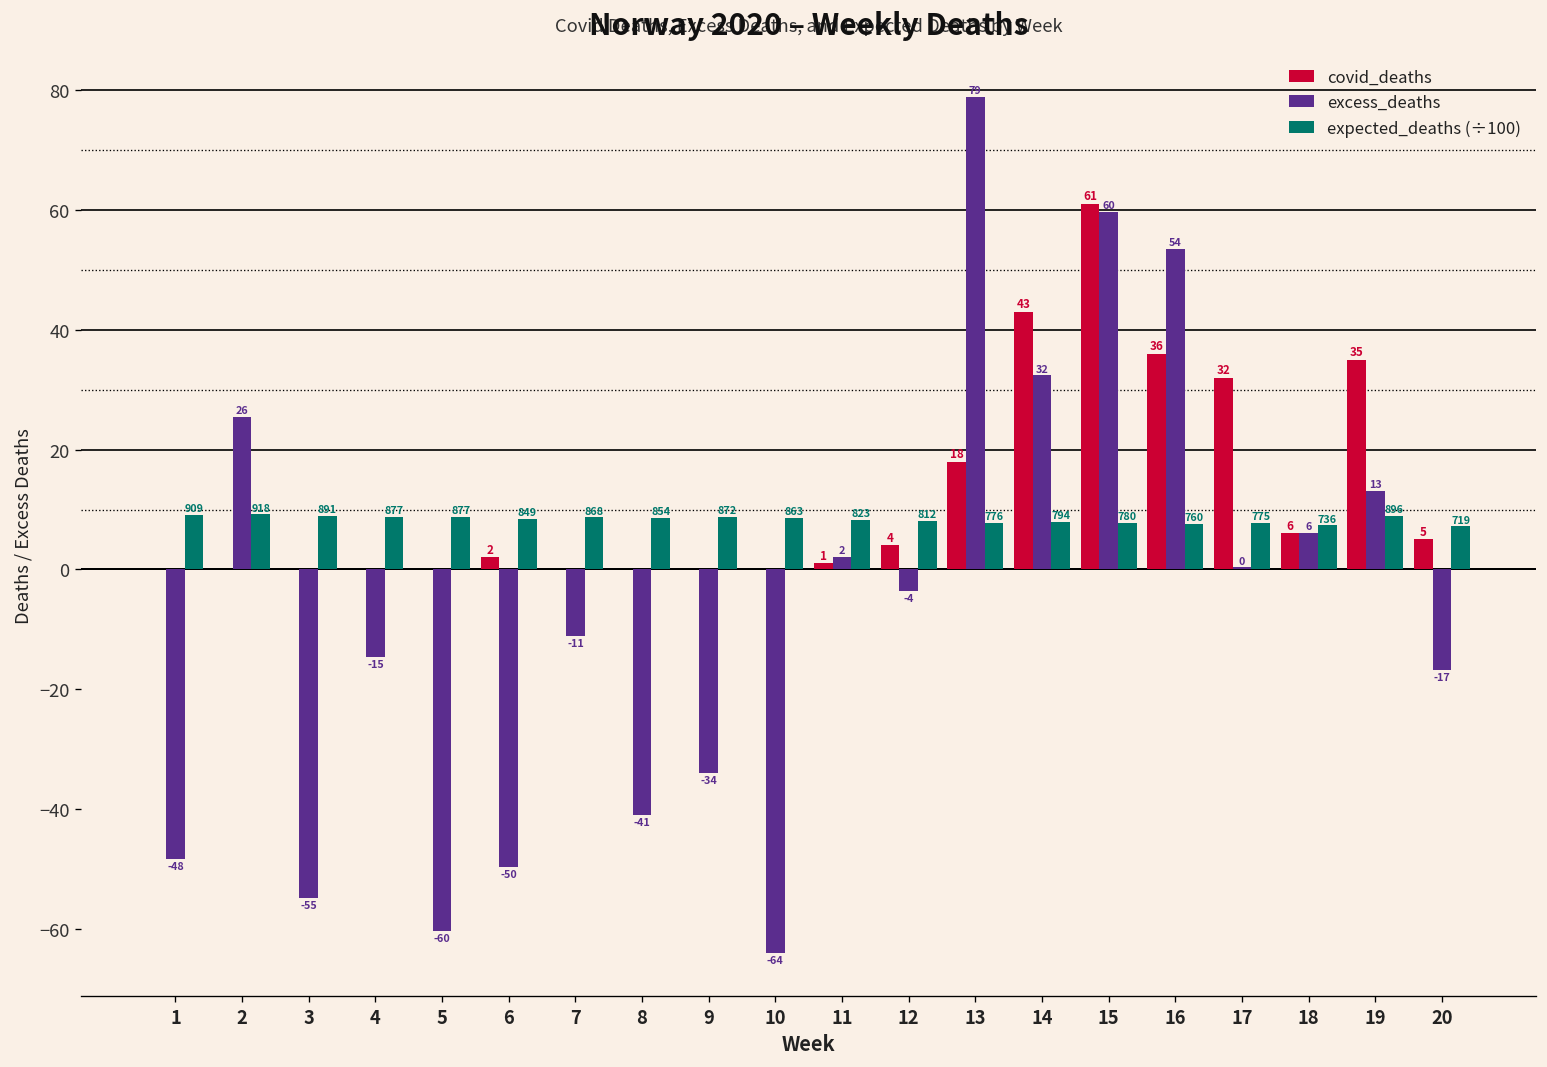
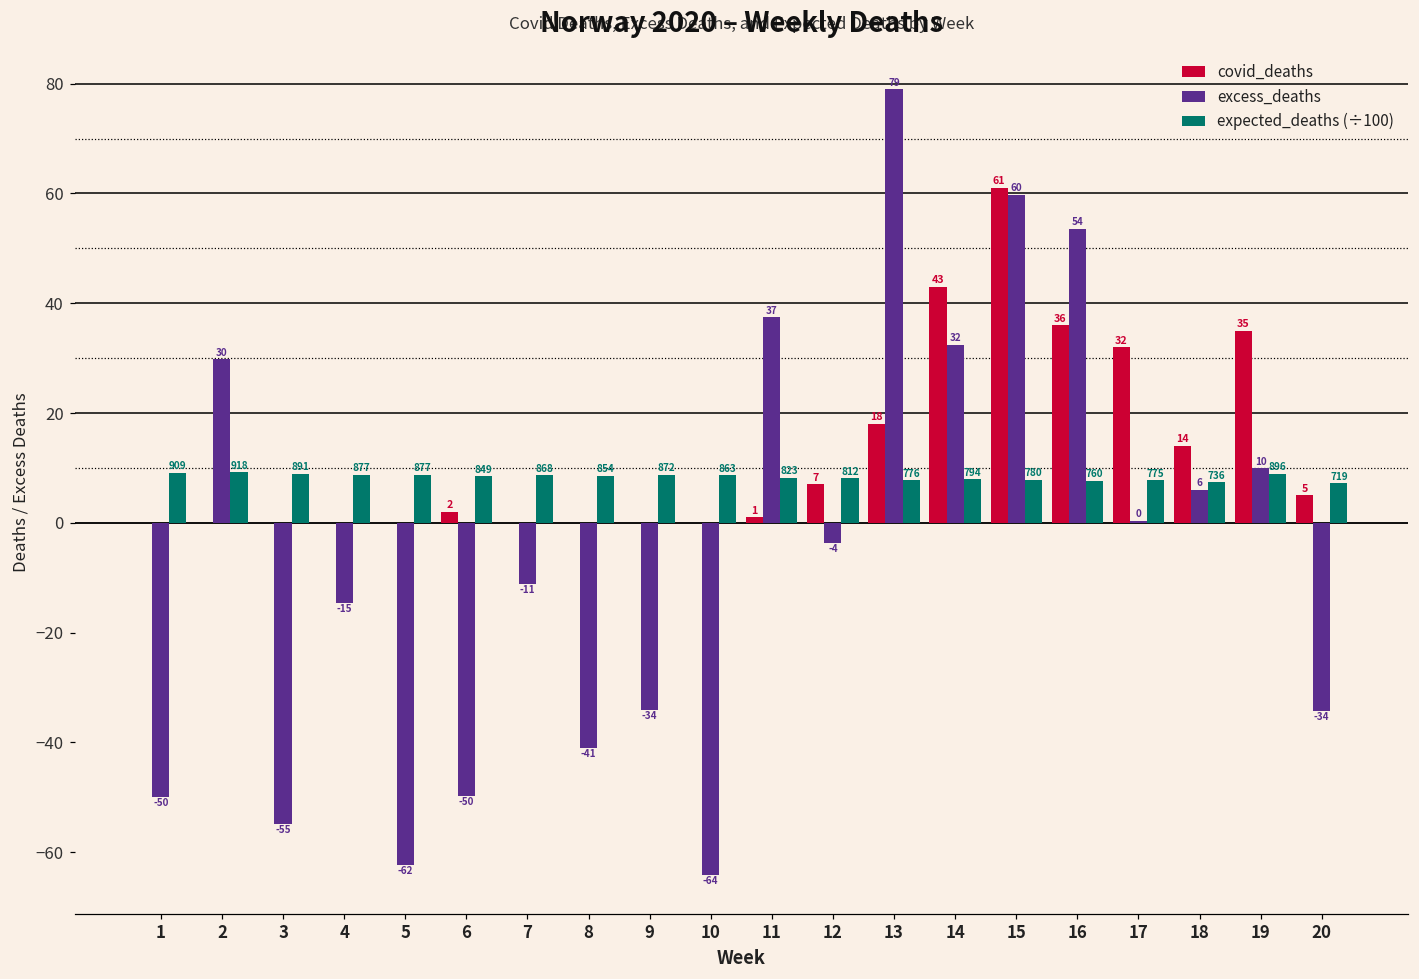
excess_deaths, 1: -48 -> -50
excess_deaths, 2: 26 -> 30
excess_deaths, 5: -60 -> -62
excess_deaths, 11: 2 -> 37
covid_deaths, 12: 4 -> 7
covid_deaths, 18: 6 -> 14
excess_deaths, 19: 13 -> 10
excess_deaths, 20: -17 -> -34
